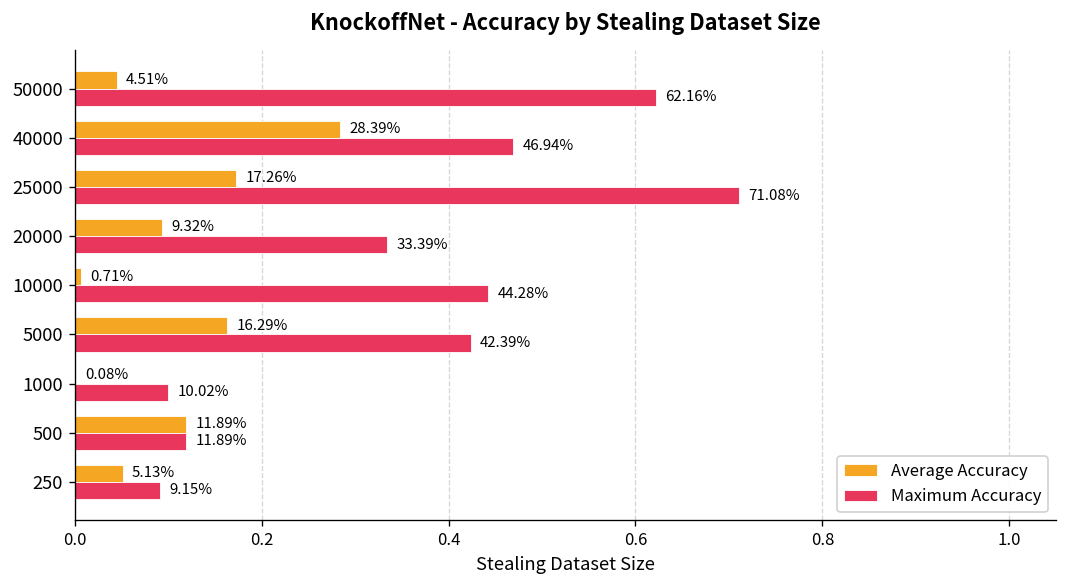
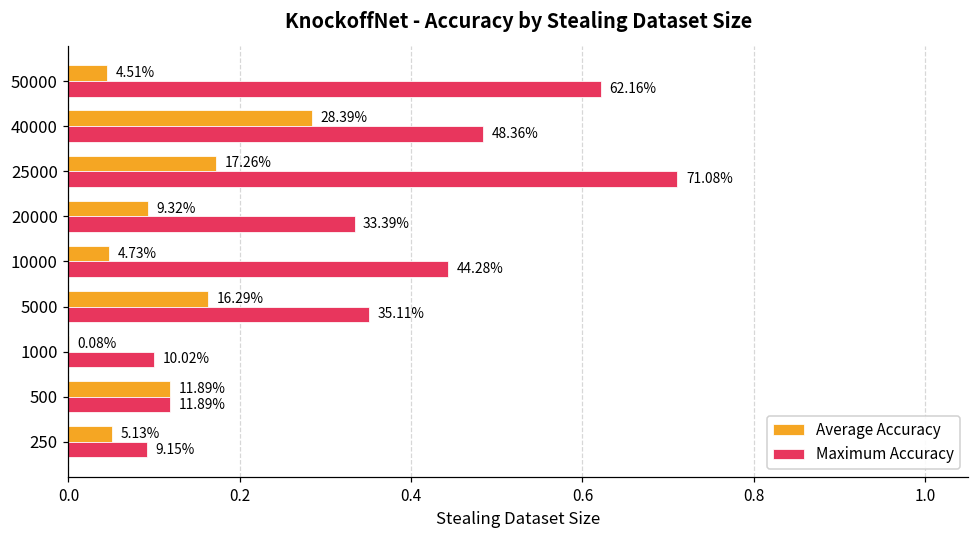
Maximum Accuracy, 40000: 46.94% -> 48.36%
Average Accuracy, 10000: 0.71% -> 4.73%
Maximum Accuracy, 5000: 42.39% -> 35.11%
